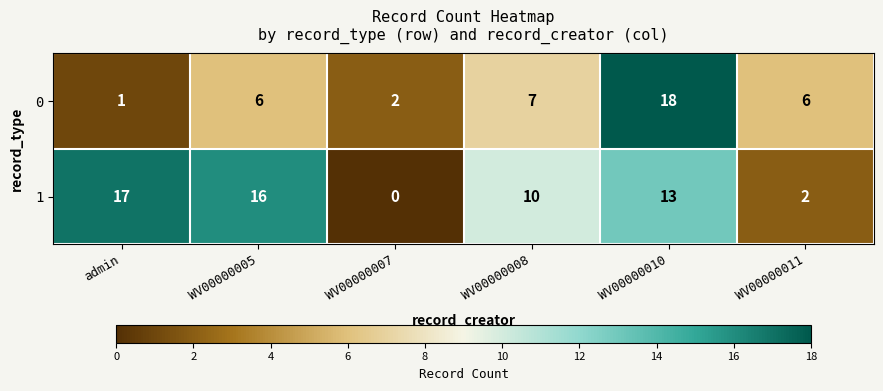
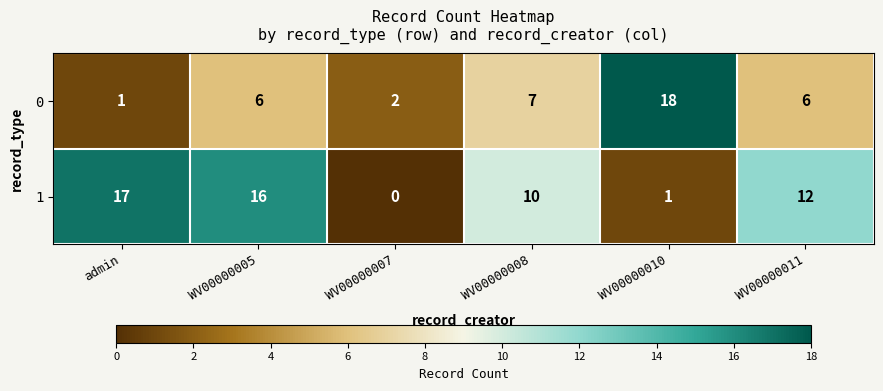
1, WV00000010: 13 -> 1
1, WV00000011: 2 -> 12
